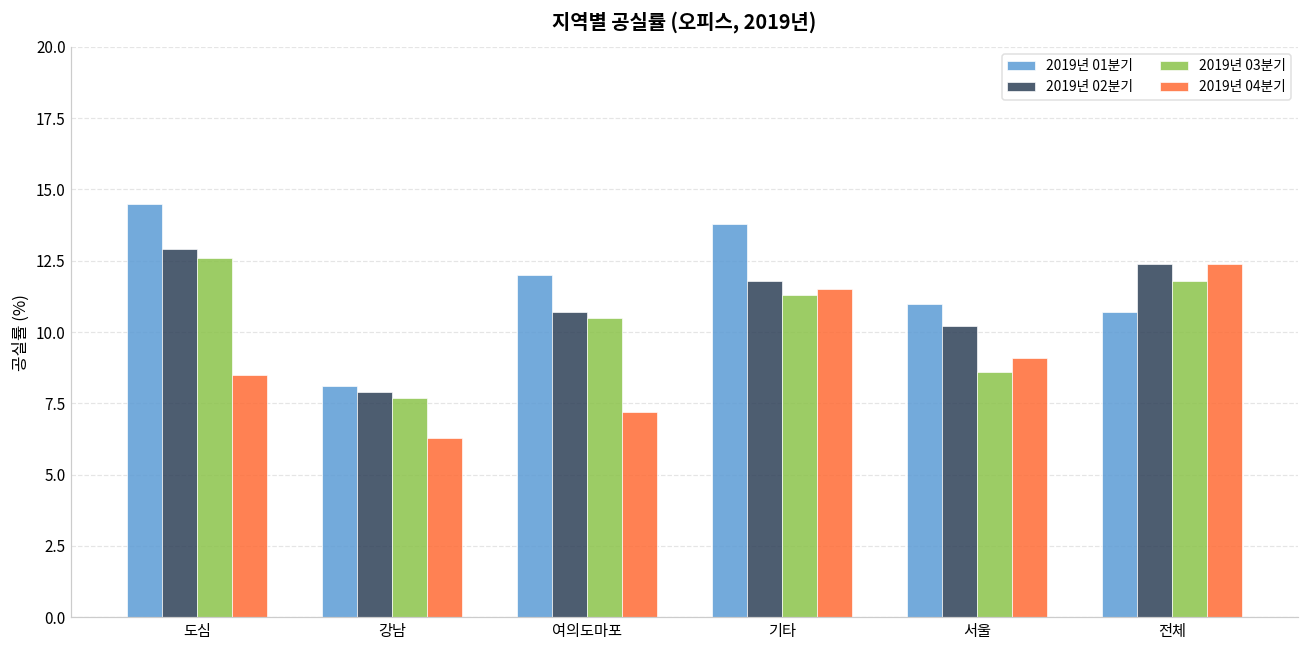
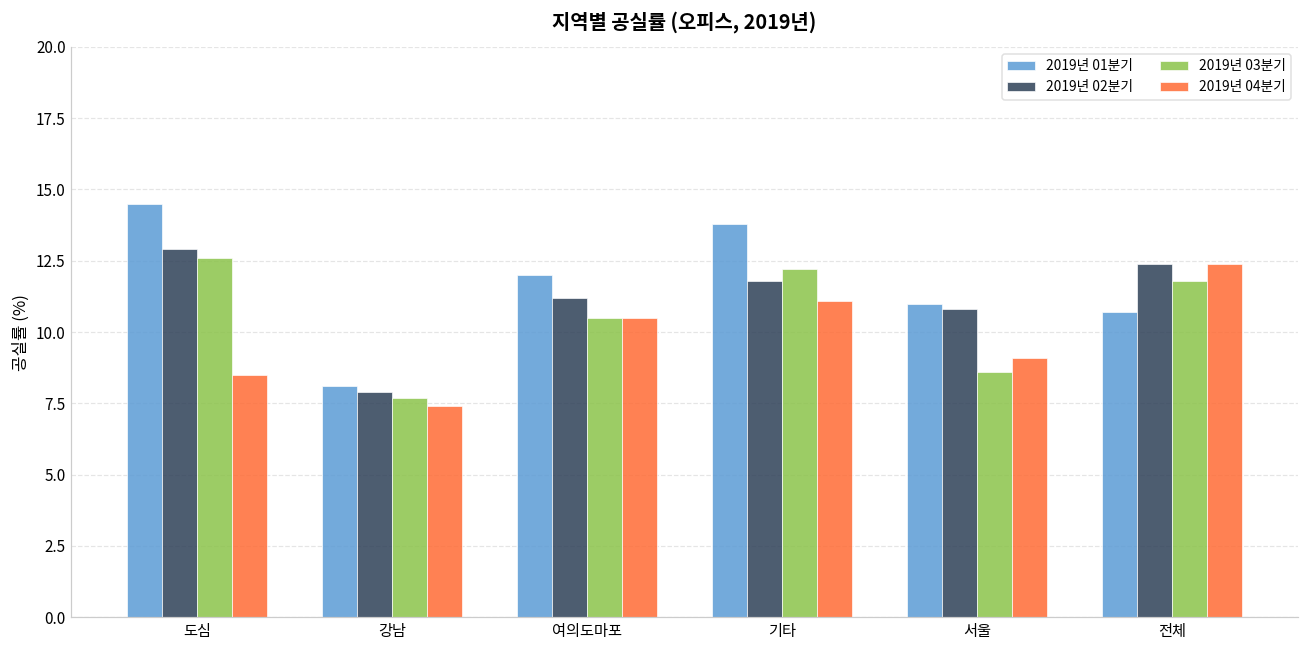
2019년 04분기, 강남: 6.3 -> 7.4
2019년 02분기, 여의도마포: 10.7 -> 11.2
2019년 04분기, 여의도마포: 7.2 -> 10.5
2019년 03분기, 기타: 11.3 -> 12.2
2019년 04분기, 기타: 11.5 -> 11.1
2019년 02분기, 서울: 10.2 -> 10.8
